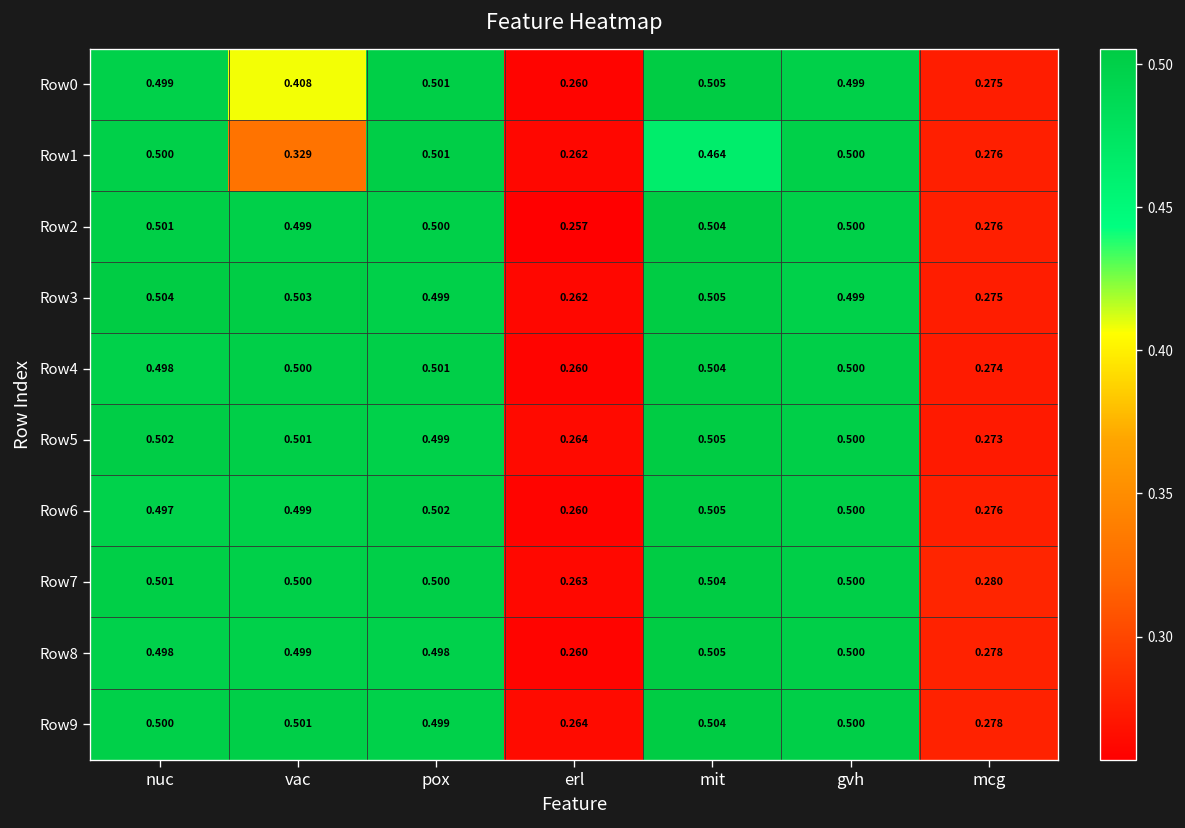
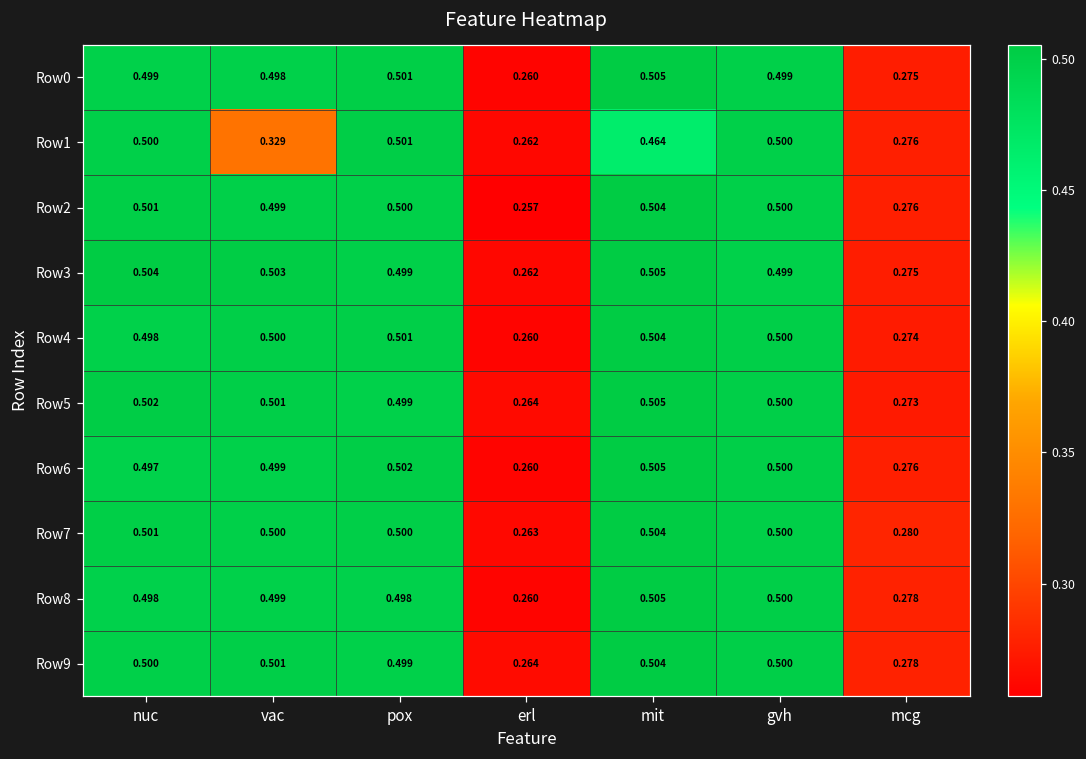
Row0, vac: 0.408 -> 0.498
